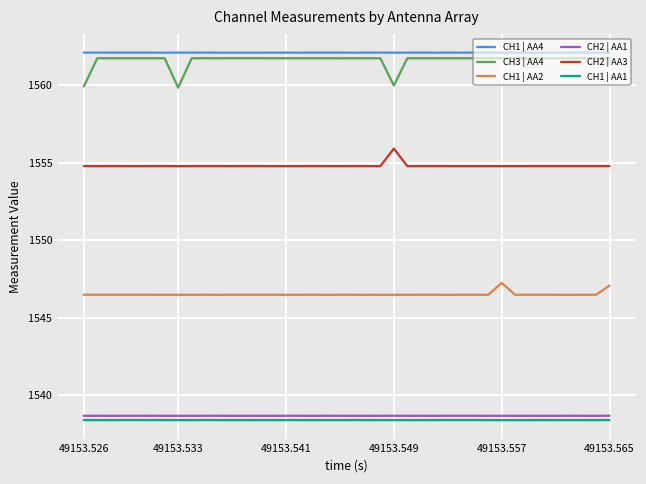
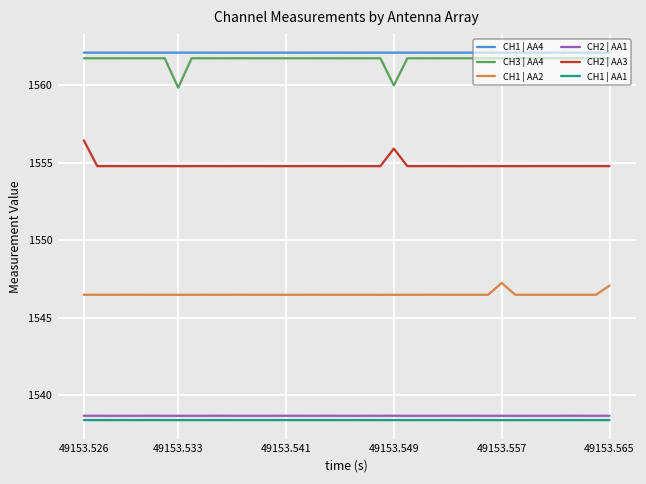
CH3 | AA4, 49153.526: 1559.9 -> 1561.7
CH2 | AA3, 49153.526: 1554.8 -> 1556.4
